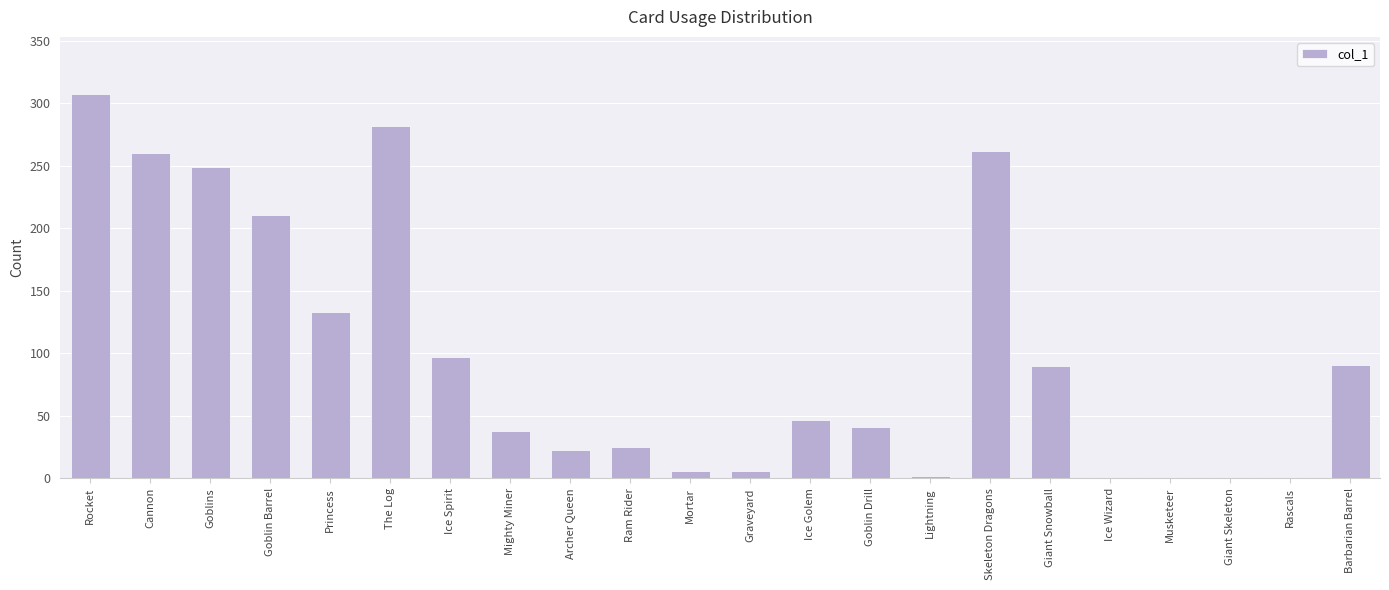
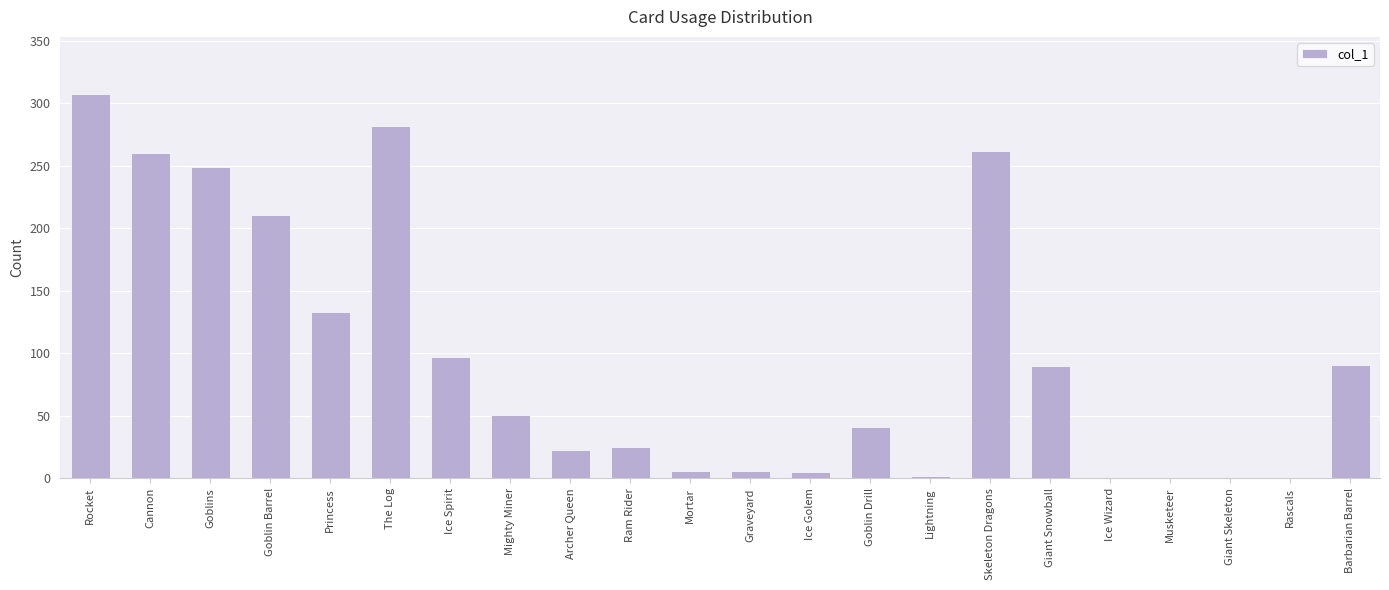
Mighty Miner: 38 -> 51
Ice Golem: 47 -> 5
